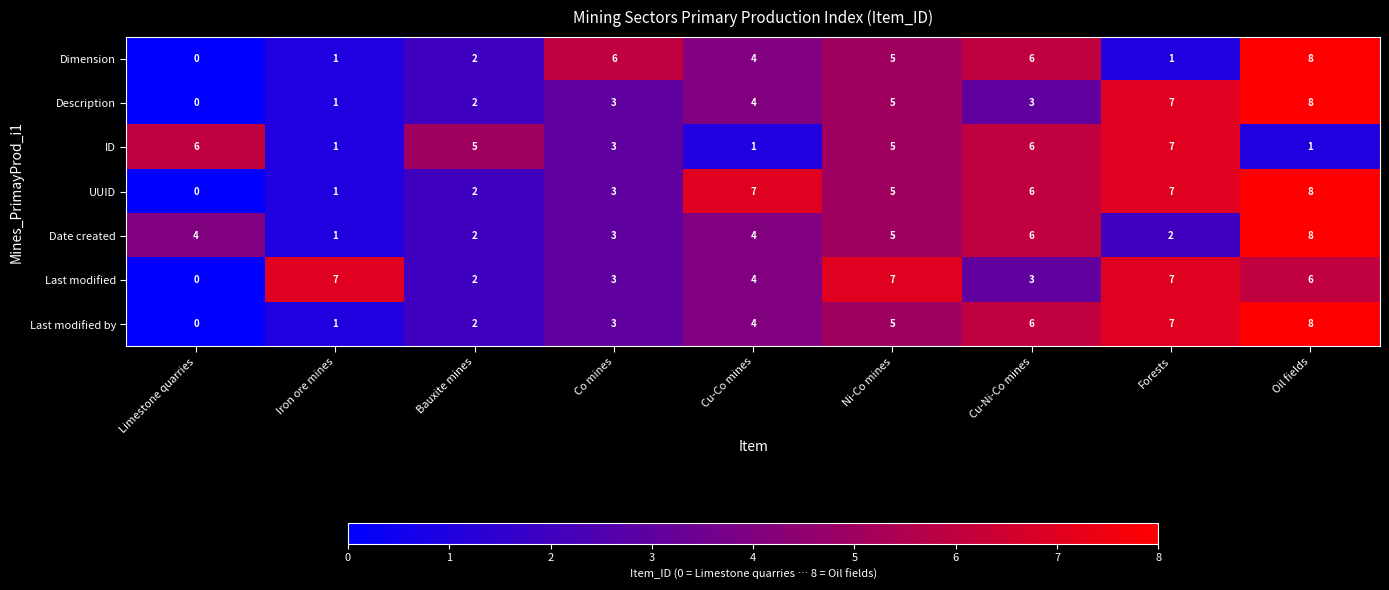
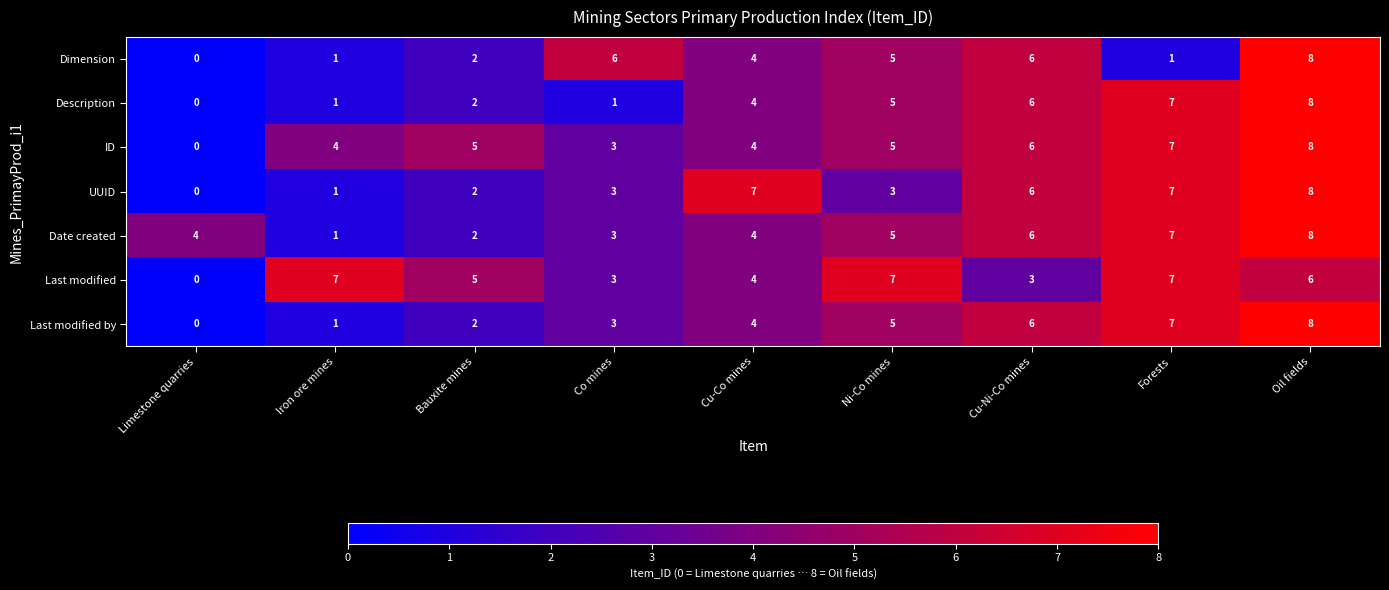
Description, Co mines: 3 -> 1
Description, Cu-Ni-Co mines: 3 -> 6
ID, Limestone quarries: 6 -> 0
ID, Iron ore mines: 1 -> 4
ID, Cu-Co mines: 1 -> 4
ID, Oil fields: 1 -> 8
UUID, Ni-Co mines: 5 -> 3
Date created, Forests: 2 -> 7
Last modified, Bauxite mines: 2 -> 5
